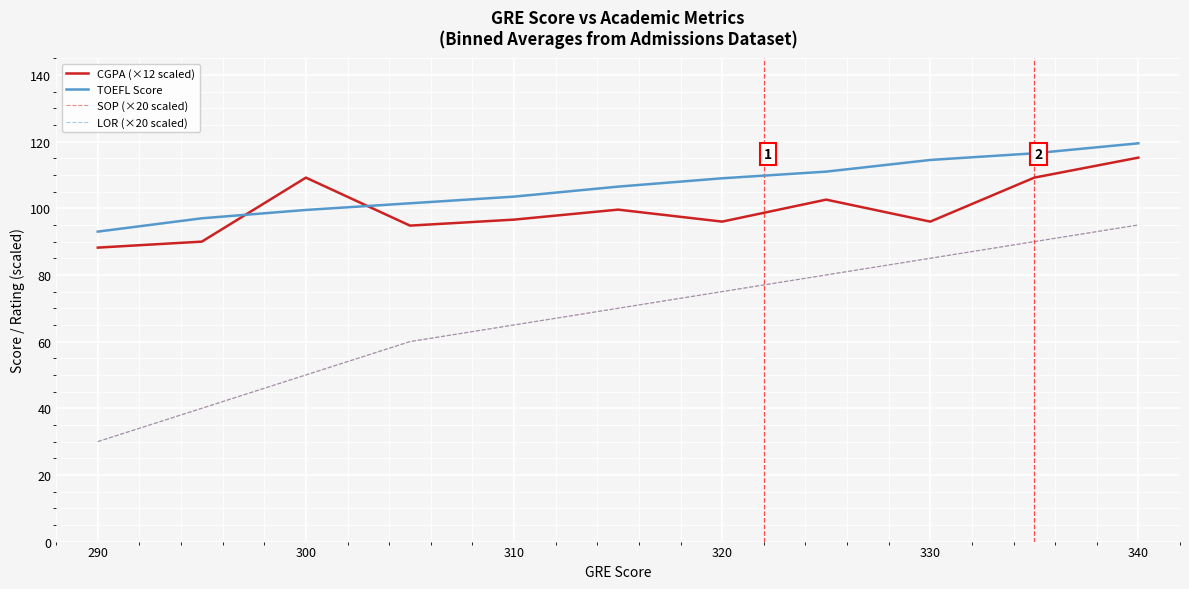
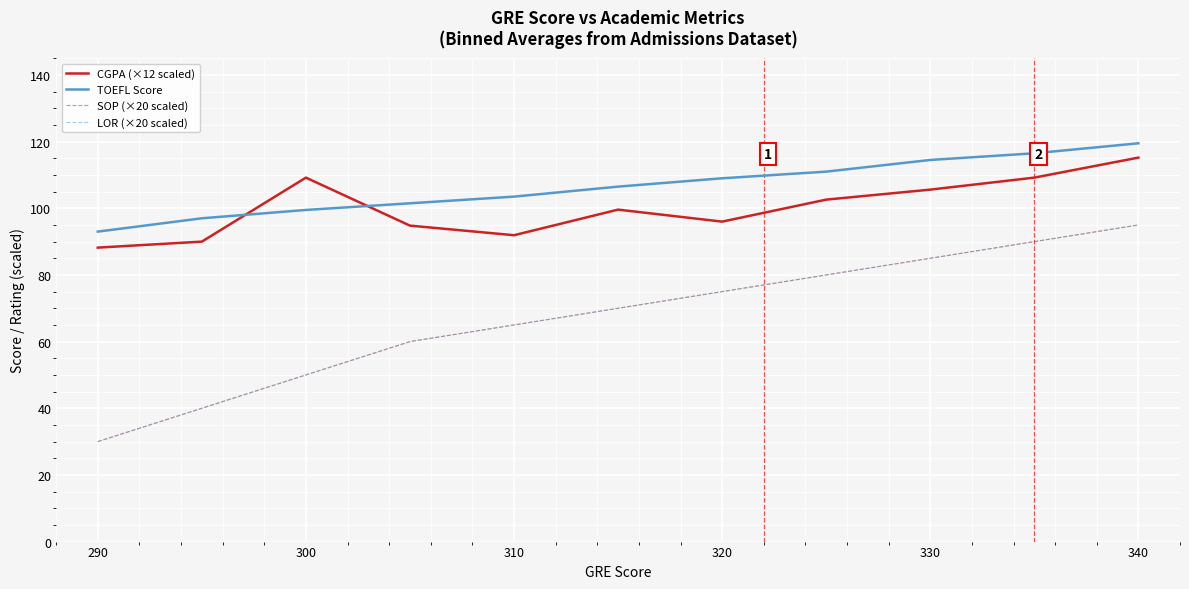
CGPA (×12 scaled), 310: 97 -> 92
CGPA (×12 scaled), 330: 96 -> 106
